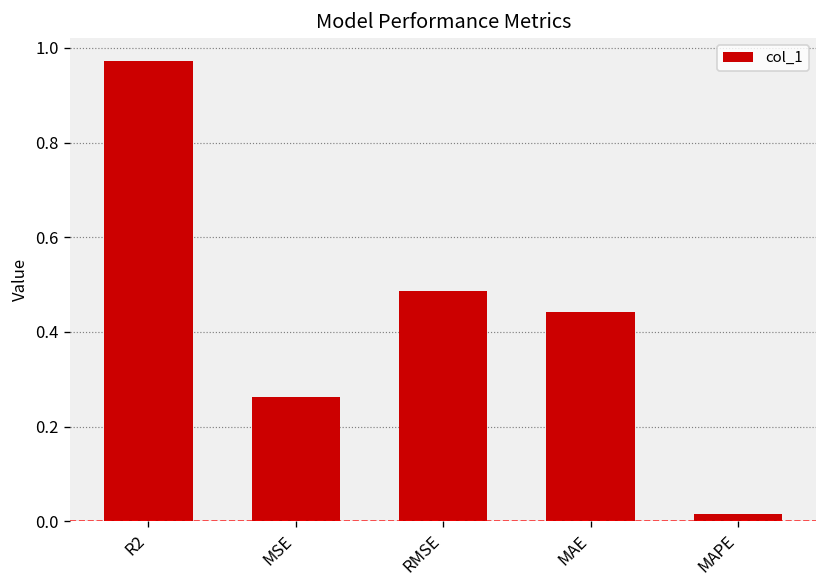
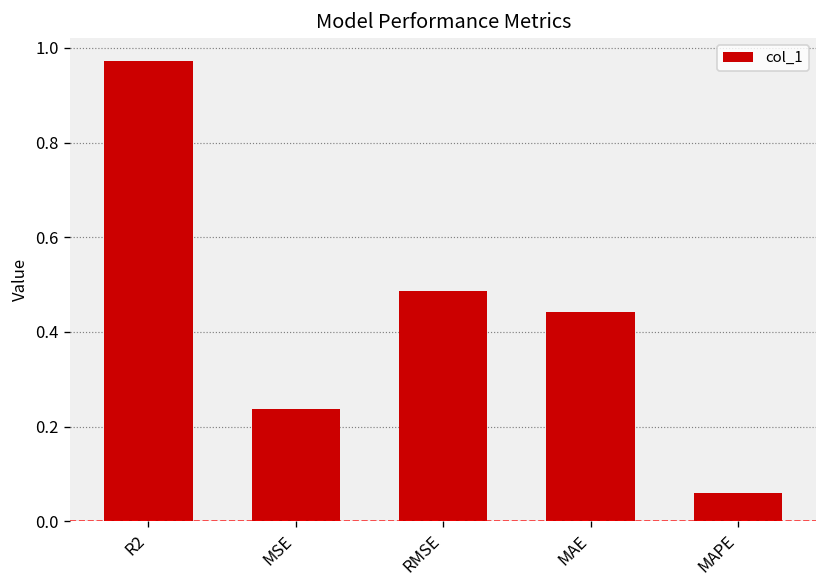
MSE: 0.26 -> 0.24
MAPE: 0.02 -> 0.06
